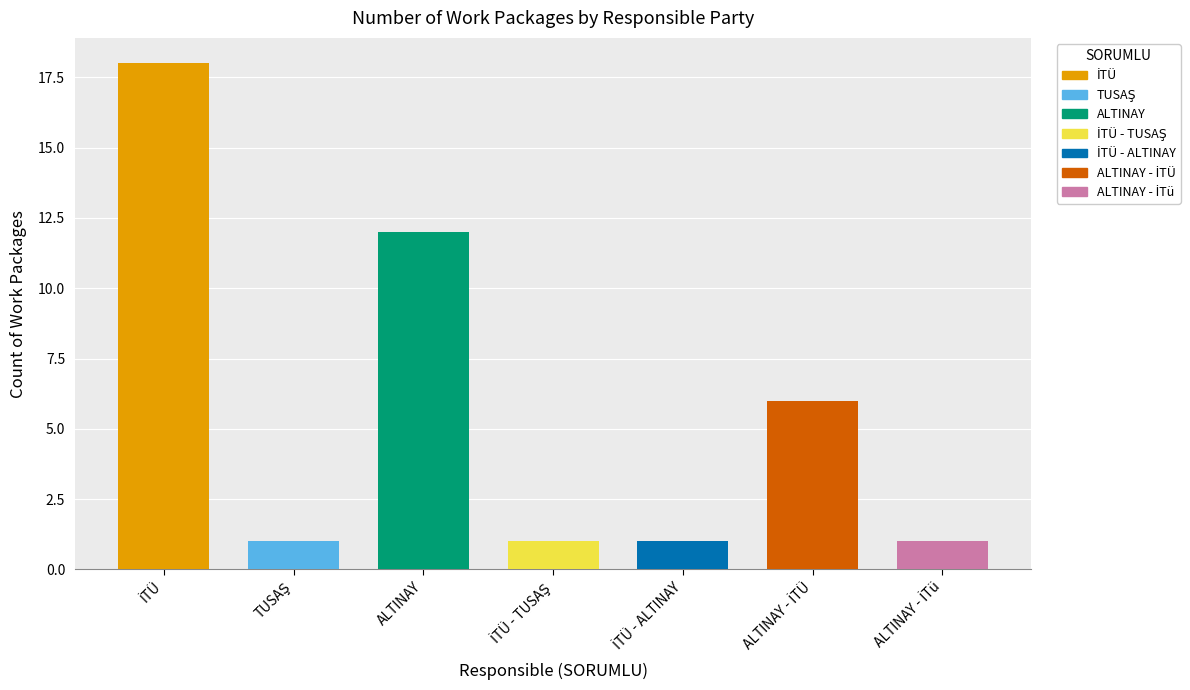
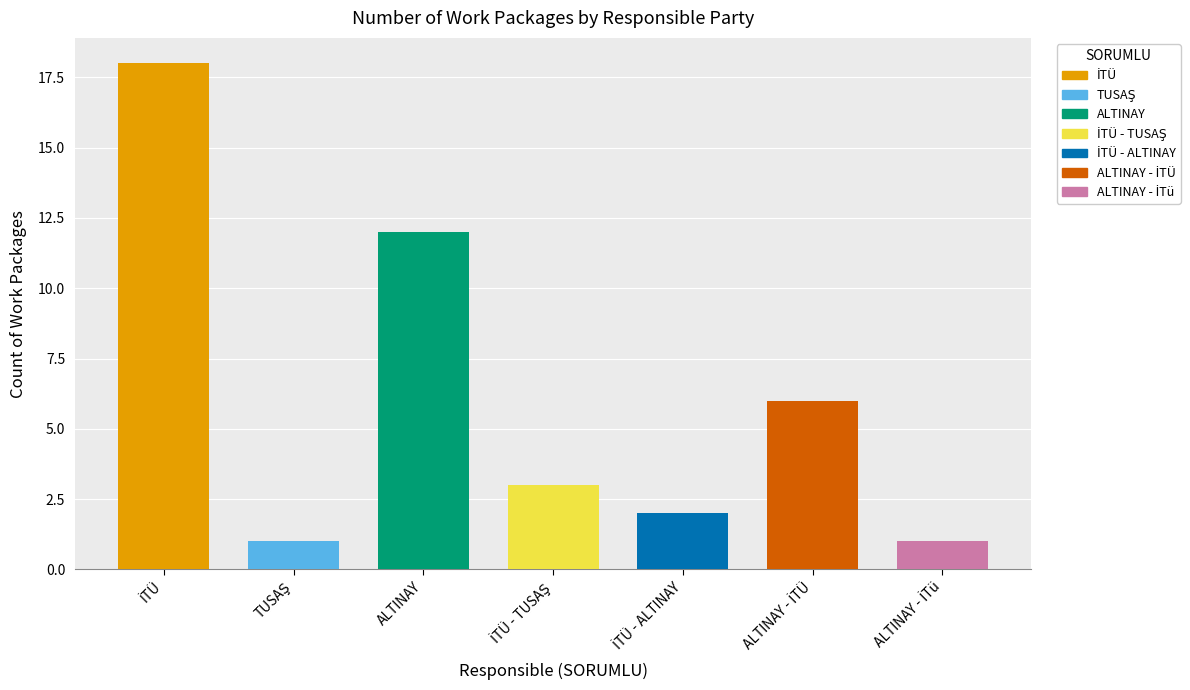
İTÜ - TUSAŞ: 1 -> 3
İTÜ - ALTINAY: 1 -> 2
